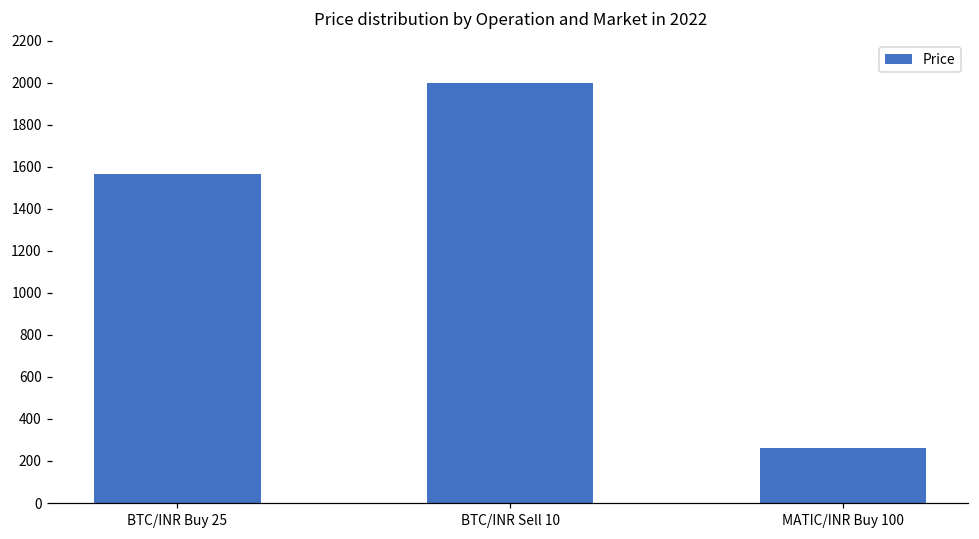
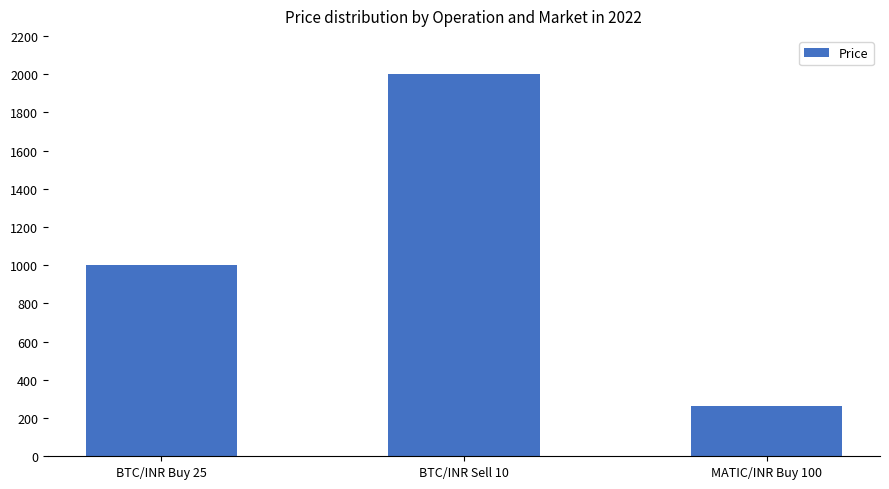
BTC/INR Buy 25: 1570 -> 1000
